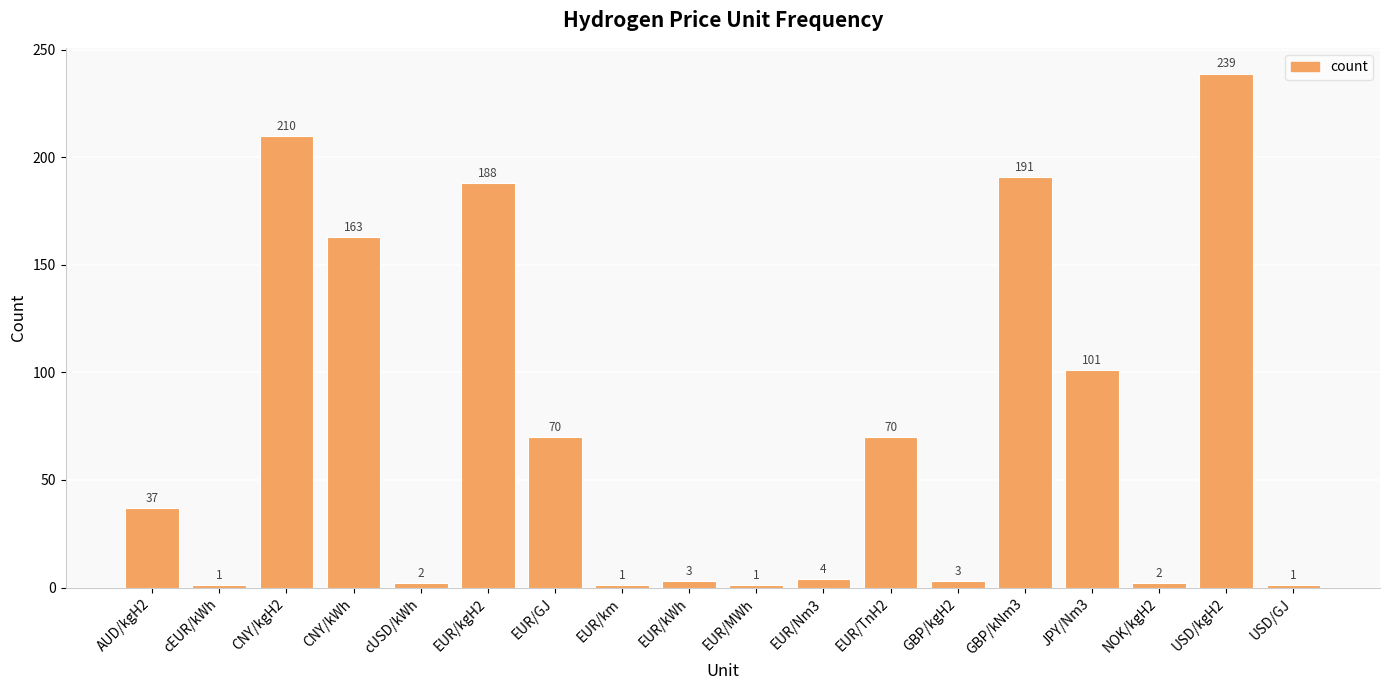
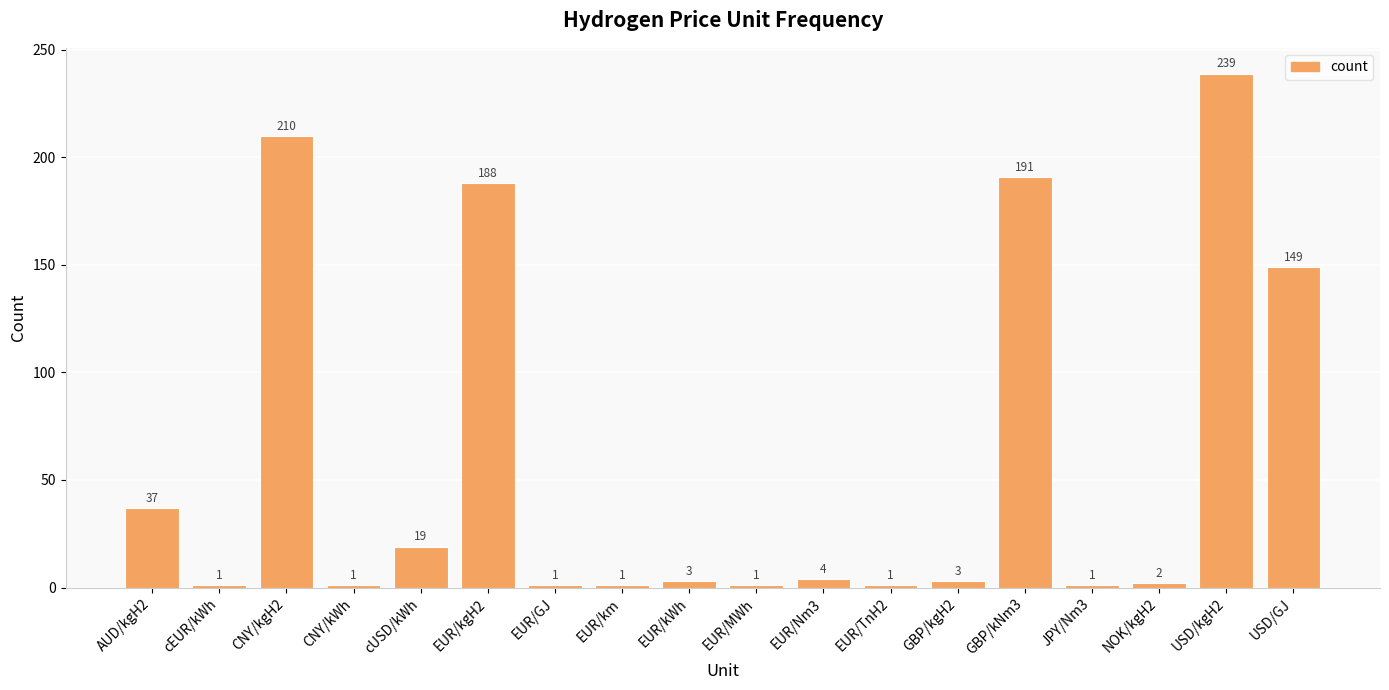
CNY/kWh: 163 -> 1
cUSD/kWh: 2 -> 19
EUR/GJ: 70 -> 1
EUR/TnH2: 70 -> 1
JPY/Nm3: 101 -> 1
USD/GJ: 1 -> 149
